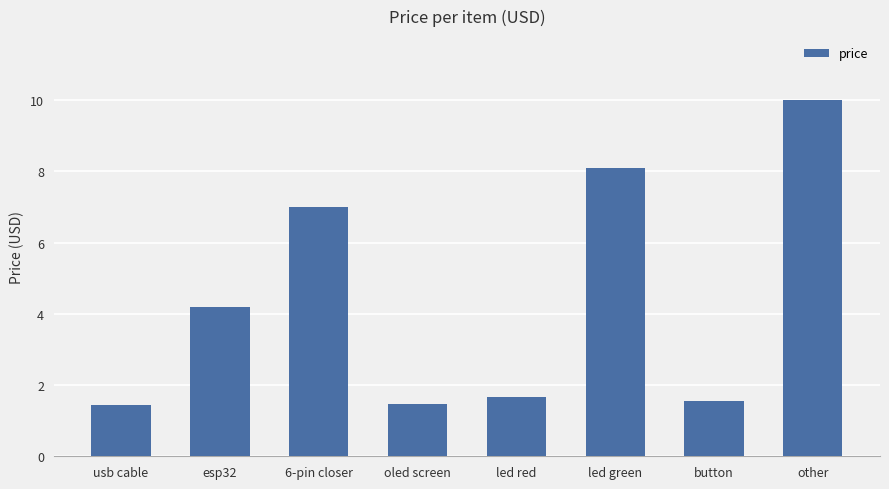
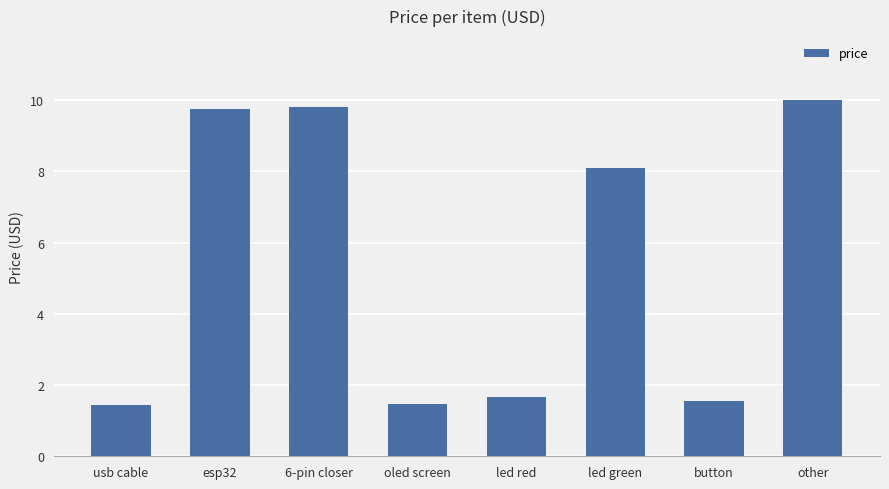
esp32: 4.2 -> 9.7
6-pin closer: 7.0 -> 9.8
